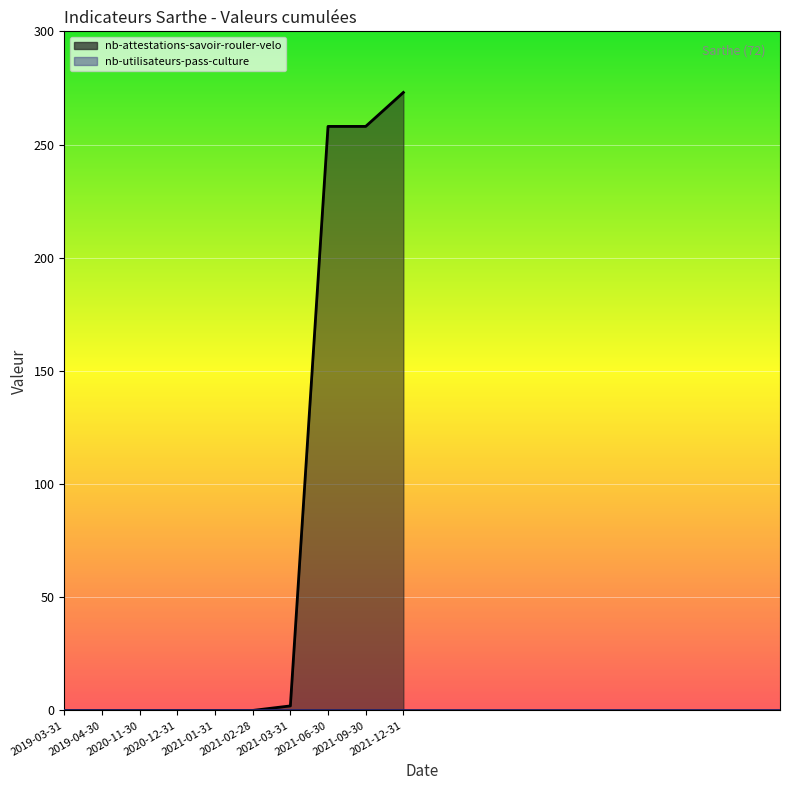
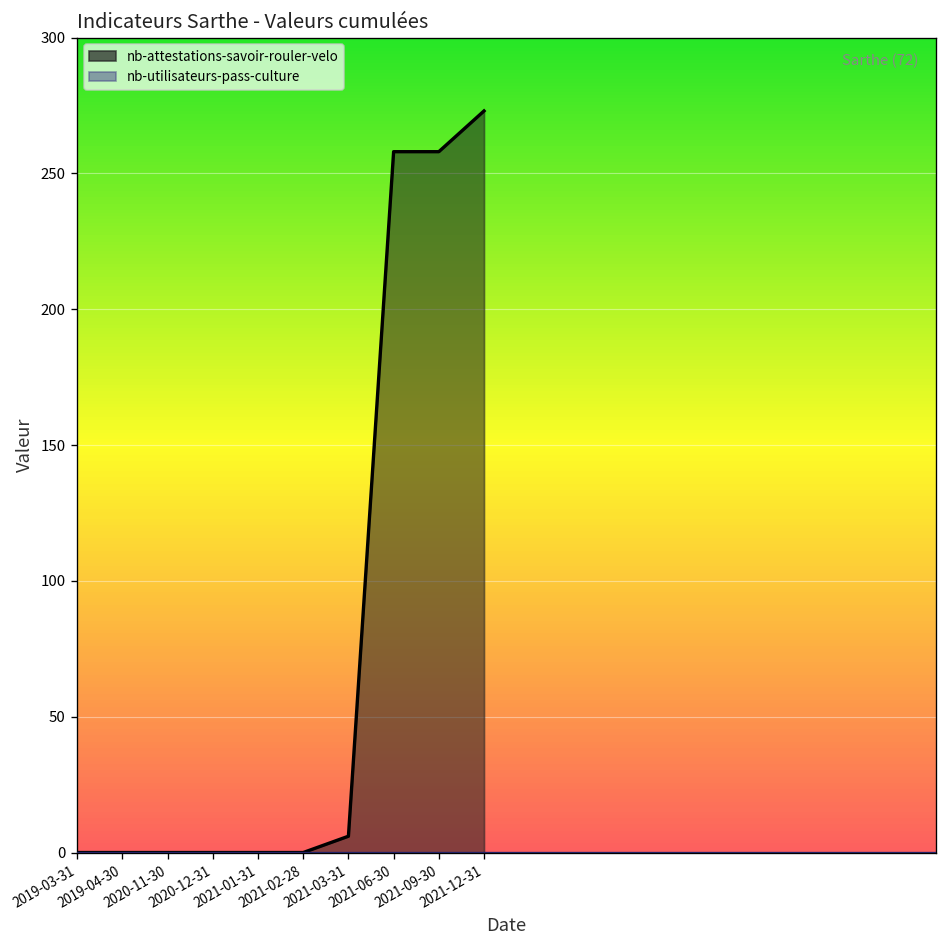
nb-attestations-savoir-rouler-velo, 2021-03-31: 2 -> 6
